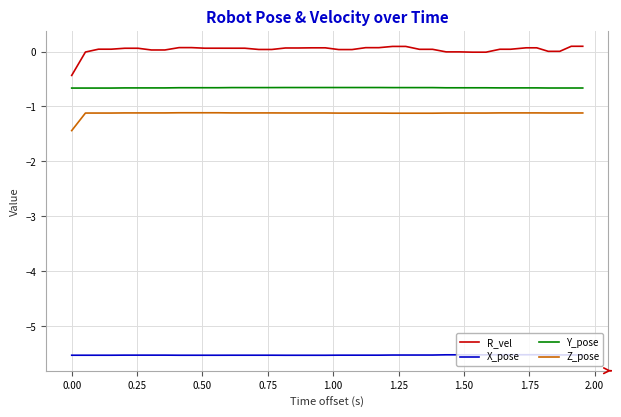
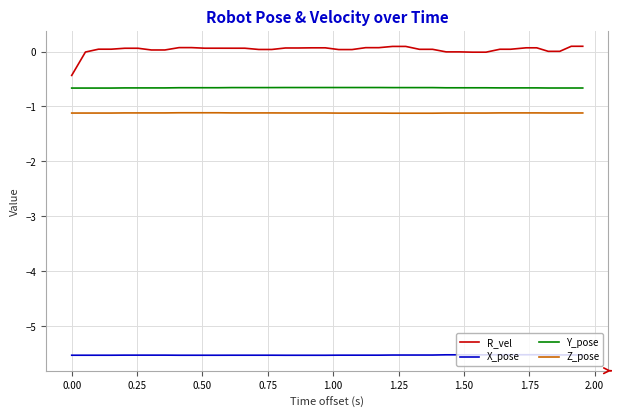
Z_pose, 0.00: -1.4 -> -1.1
